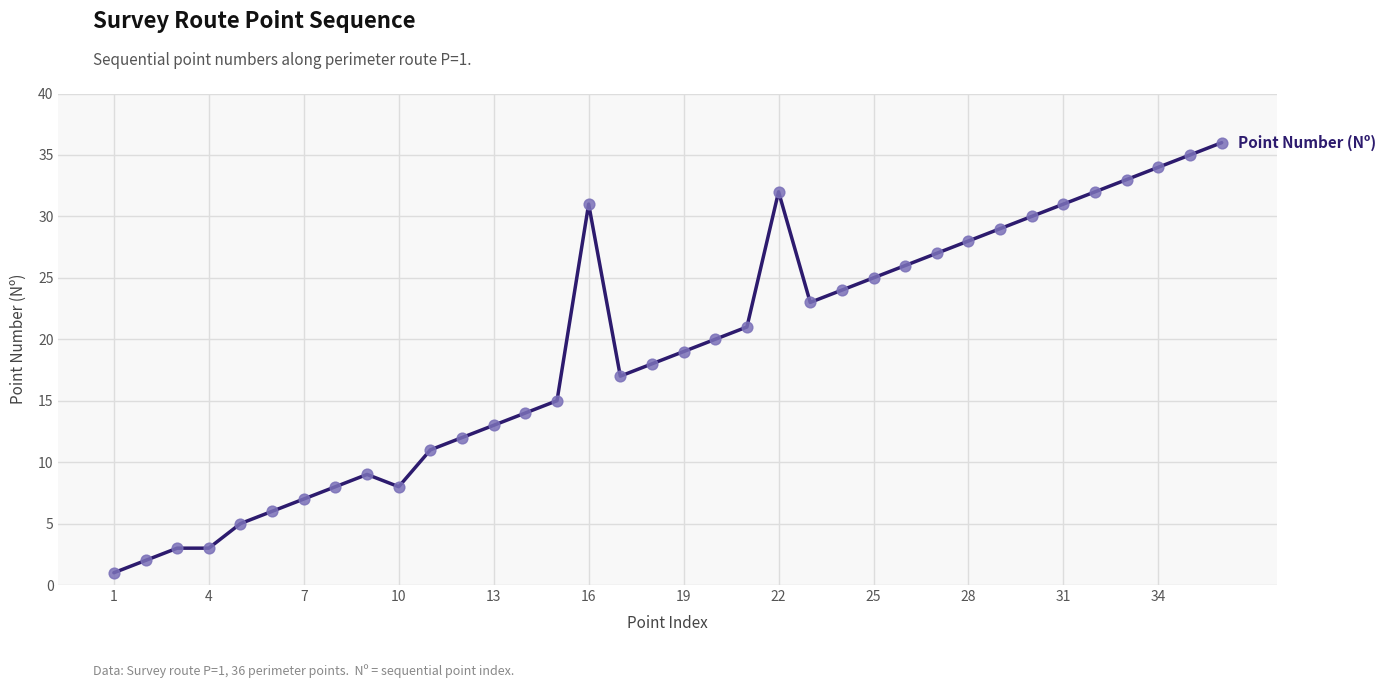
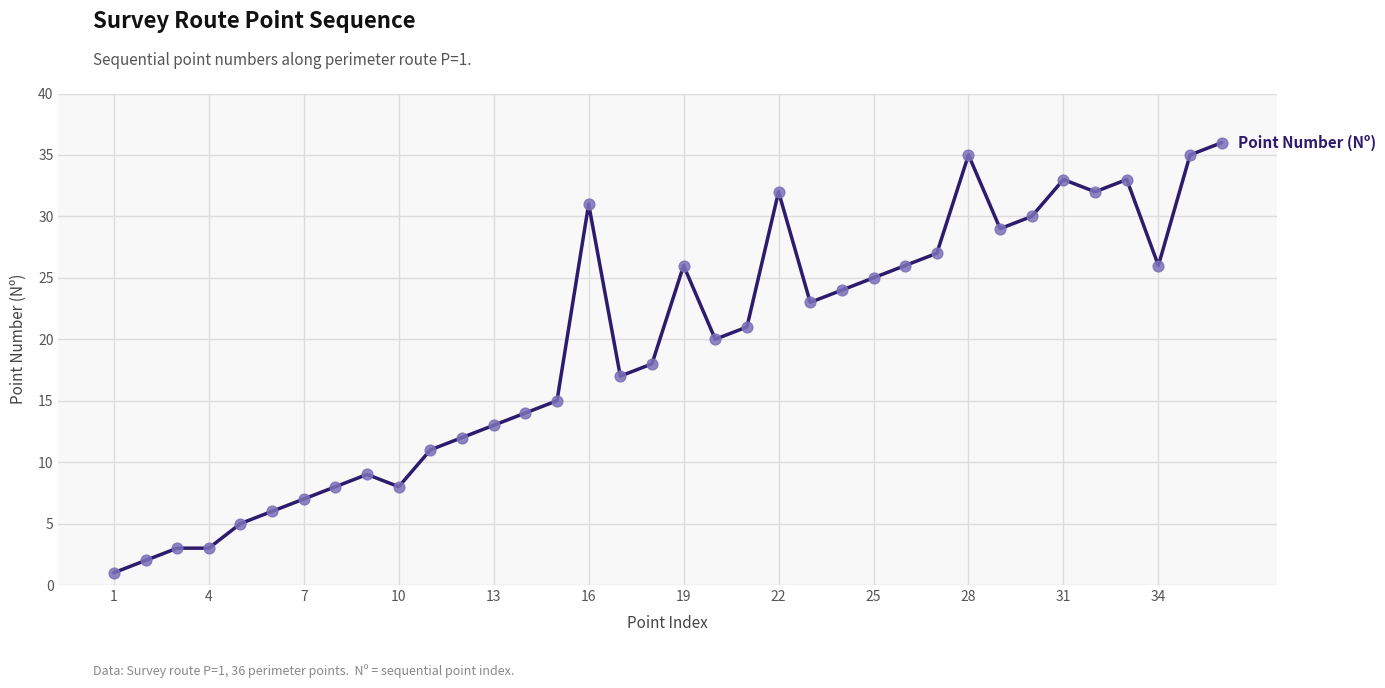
19: 19 -> 26
28: 28 -> 35
31: 31 -> 33
34: 34 -> 26
